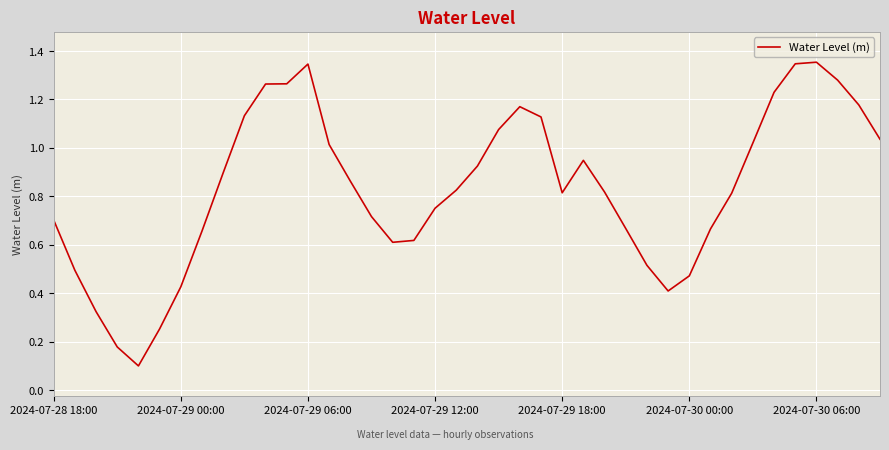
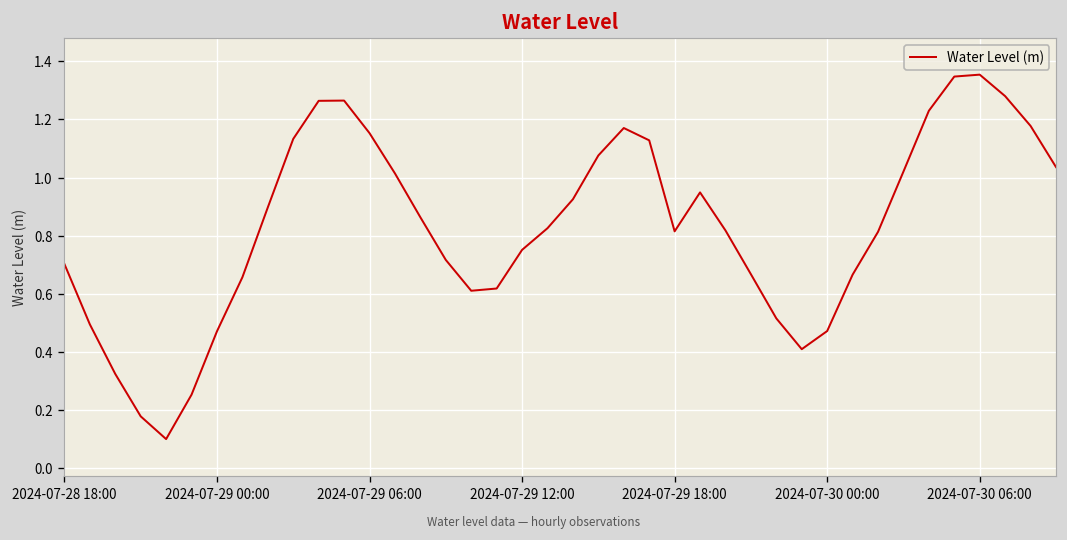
2024-07-29 00:00: 0.43 -> 0.47
2024-07-29 06:00: 1.35 -> 1.15
